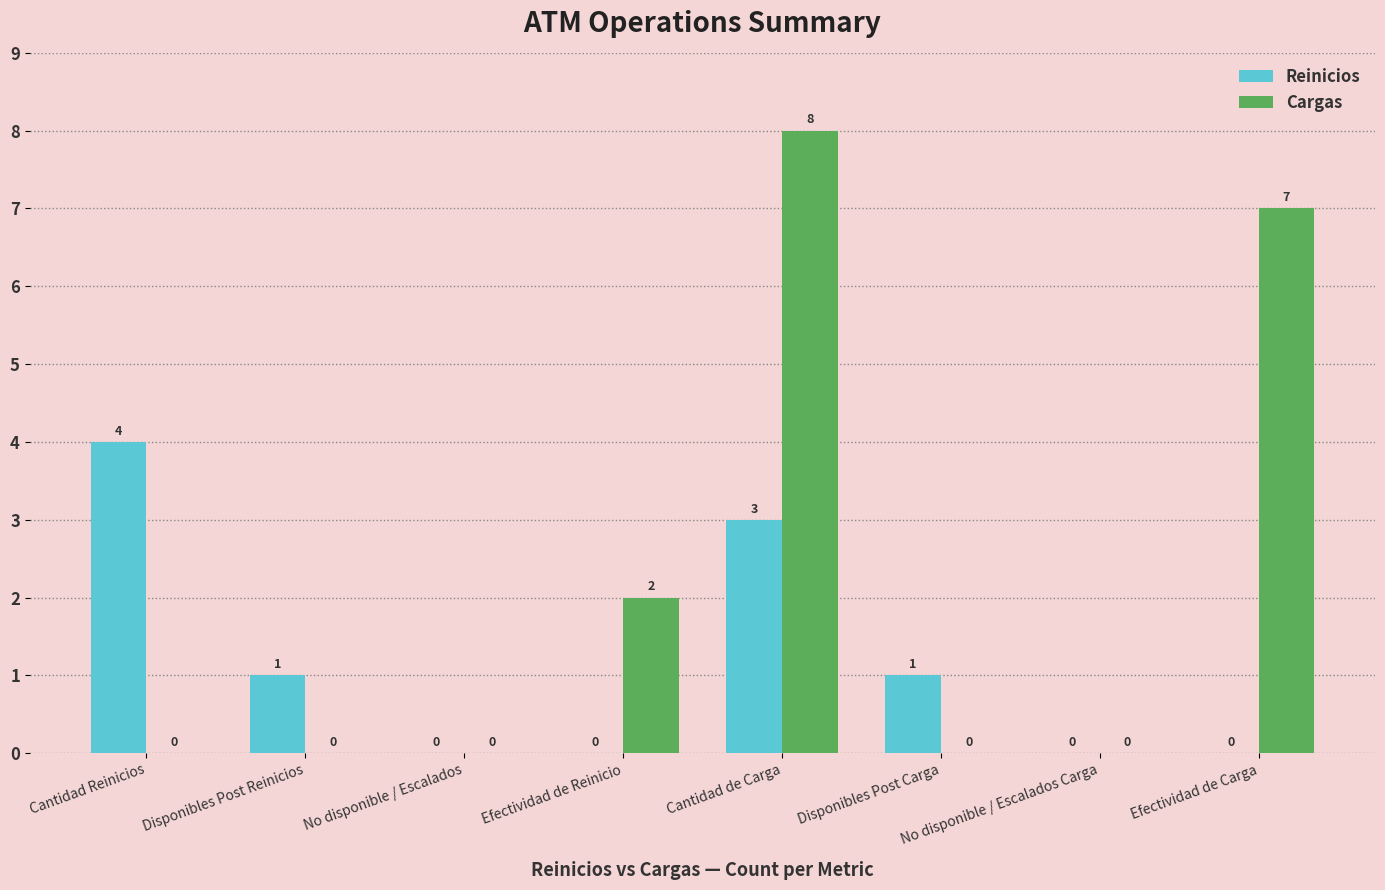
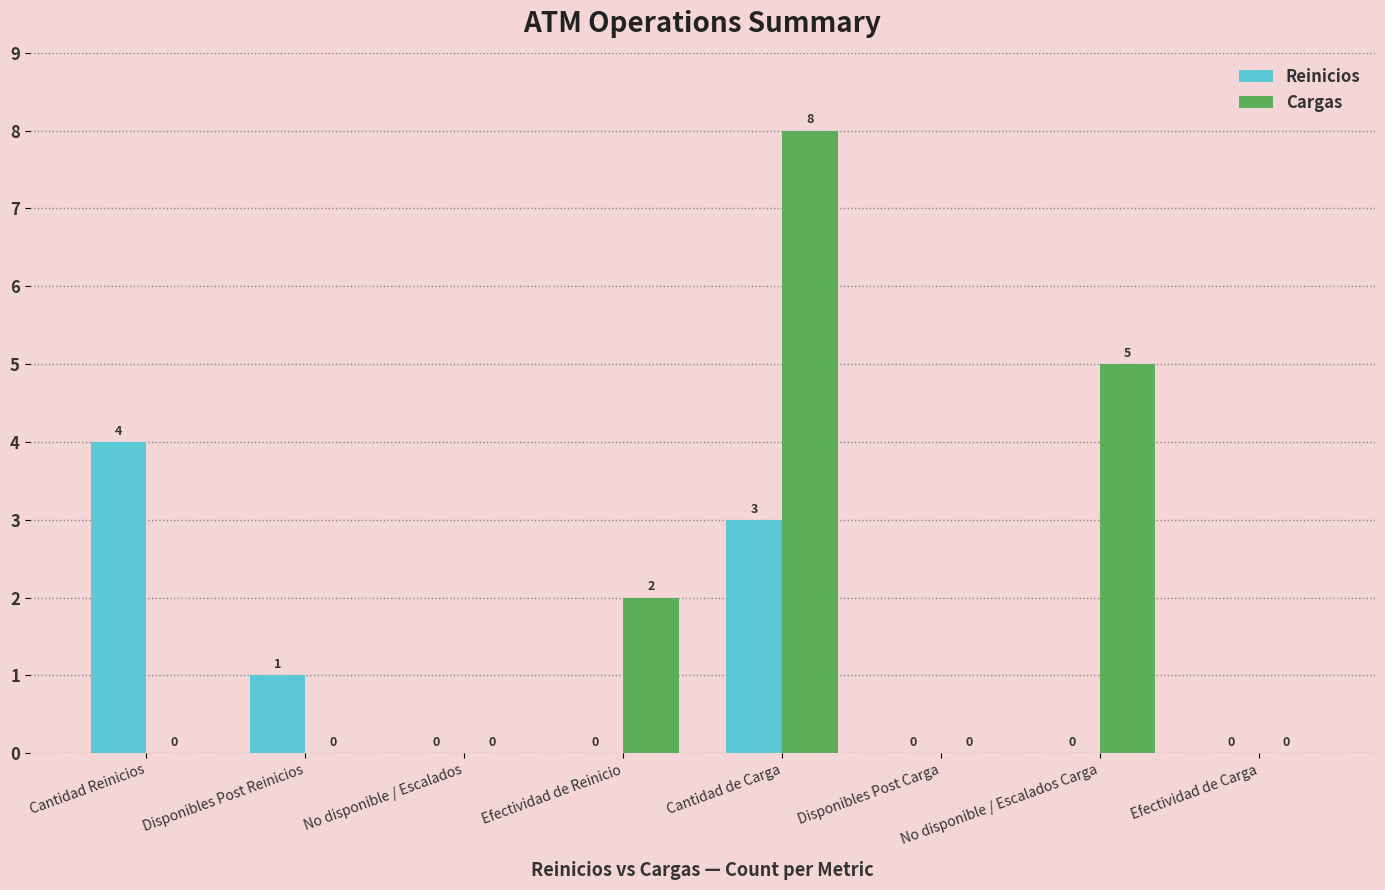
Reinicios, Disponibles Post Carga: 1 -> 0
Cargas, No disponible / Escalados Carga: 0 -> 5
Cargas, Efectividad de Carga: 7 -> 0
